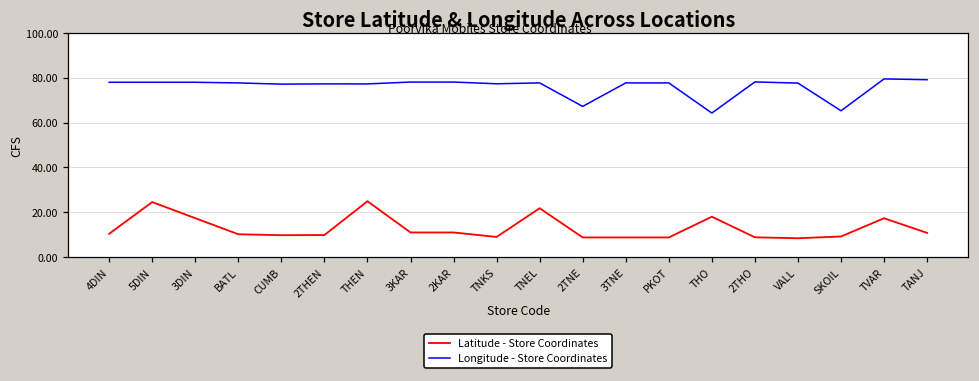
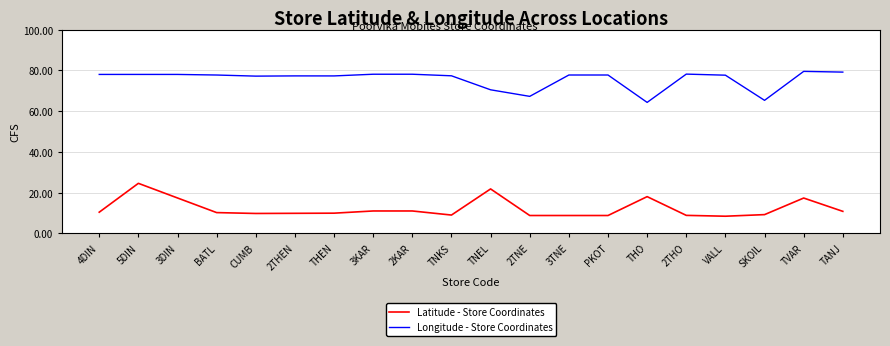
Latitude - Store Coordinates, THEN: 25 -> 10
Longitude - Store Coordinates, TNEL: 78 -> 70
